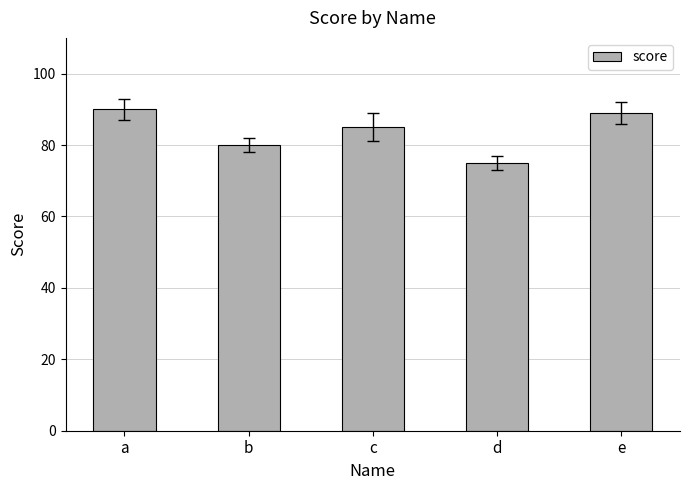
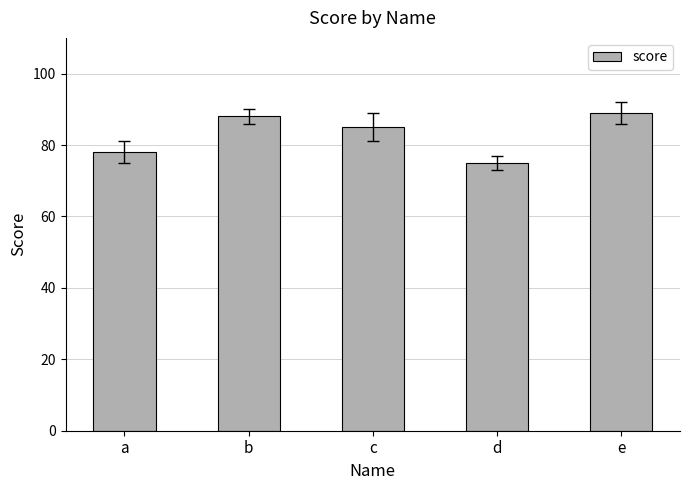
score, a: 90 -> 78
score, b: 80 -> 88
